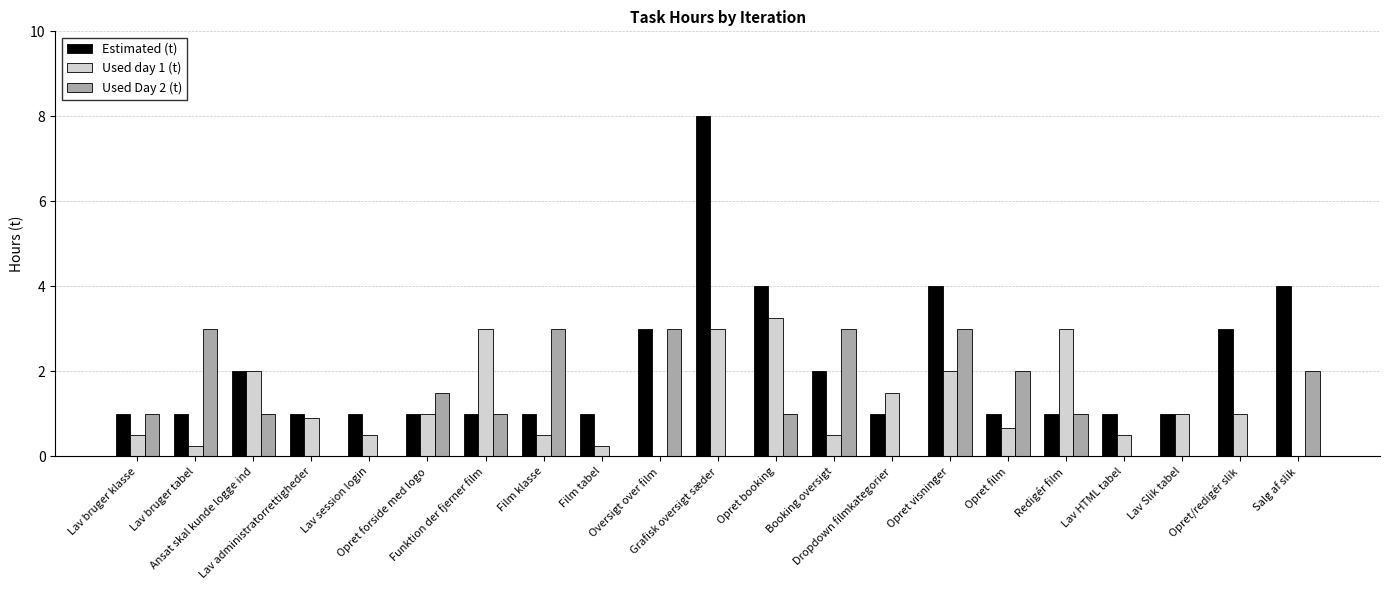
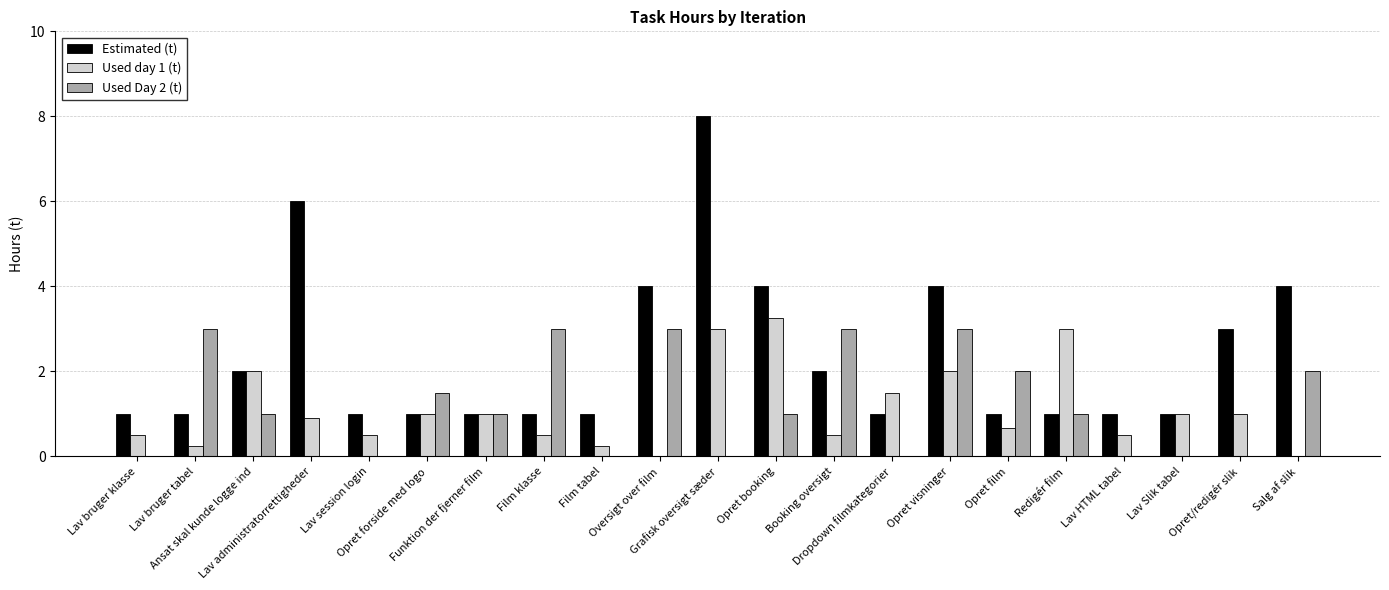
Used Day 2 (t), Lav bruger klasse: 1 -> 0
Estimated (t), Lav administratorrettigheder: 1 -> 6
Used day 1 (t), Funktion der fjerner film: 3 -> 1
Estimated (t), Oversigt over film: 3 -> 4
